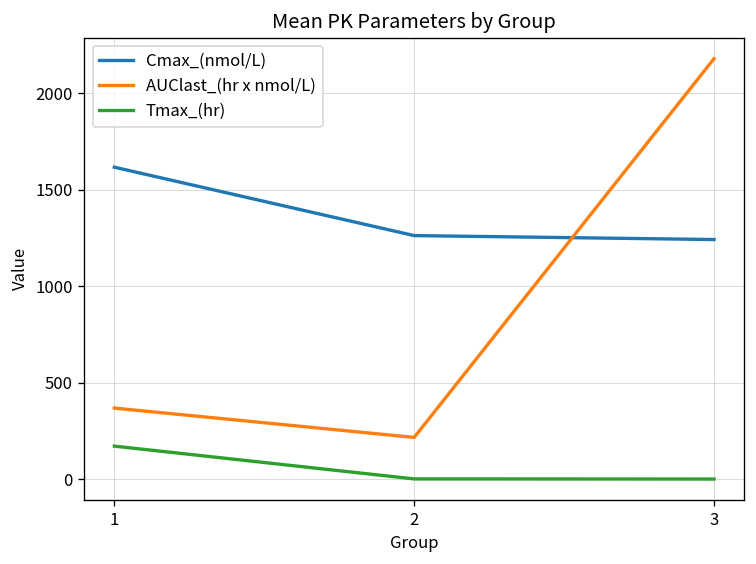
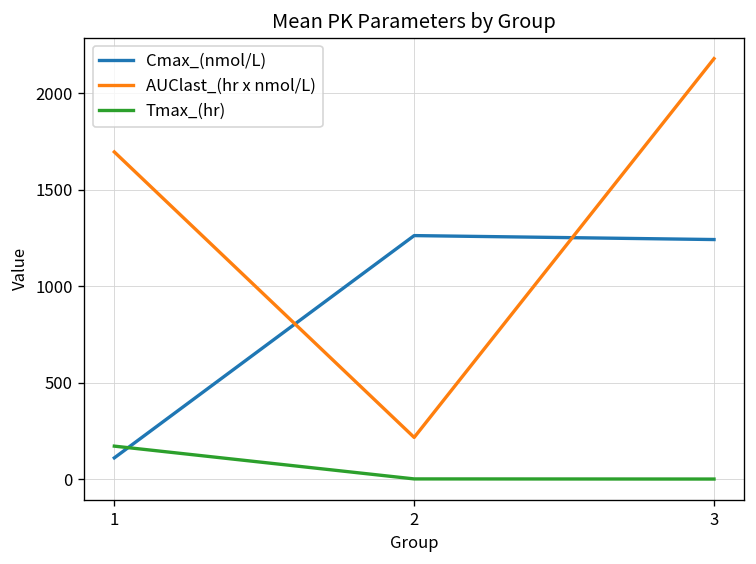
Cmax_(nmol/L), 1: 1620 -> 110
AUClast_(hr x nmol/L), 1: 370 -> 1700
